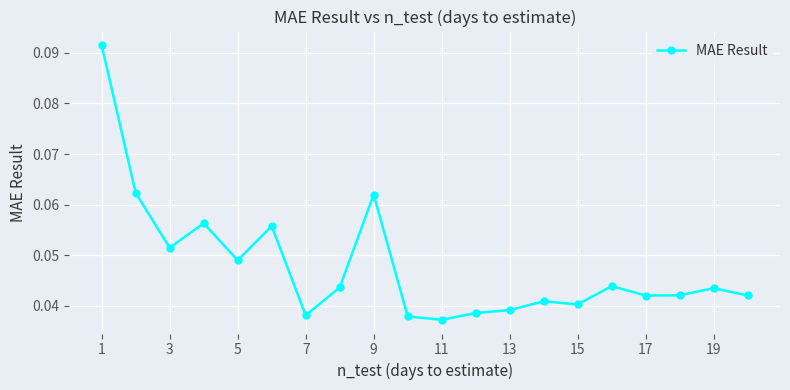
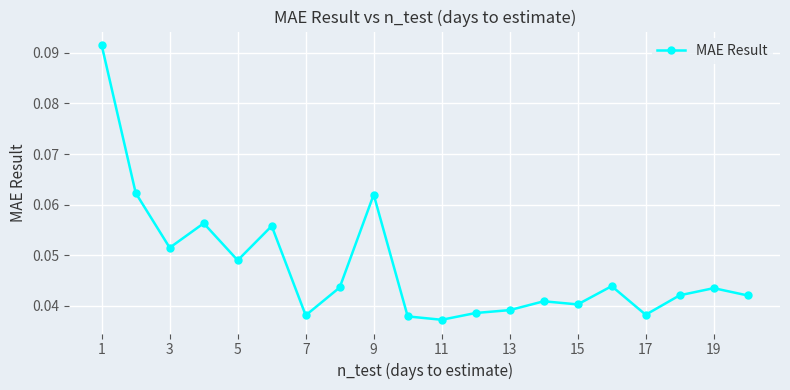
17: 0.042 -> 0.038
